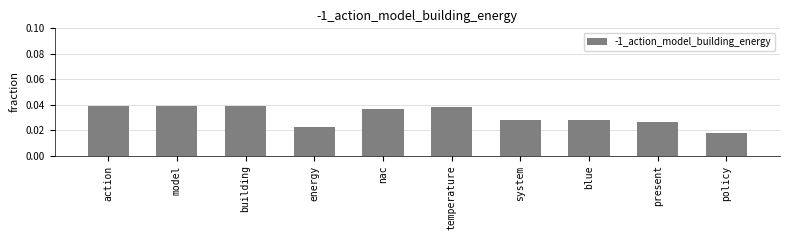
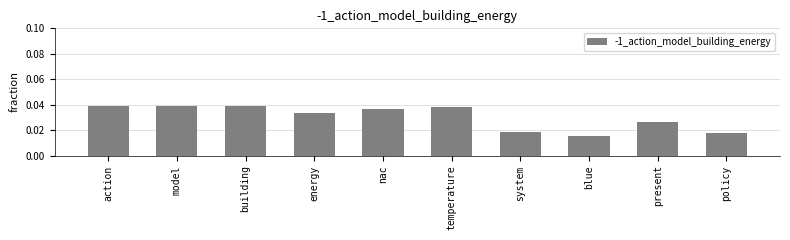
energy: 0.023 -> 0.034
system: 0.028 -> 0.019
blue: 0.028 -> 0.016
